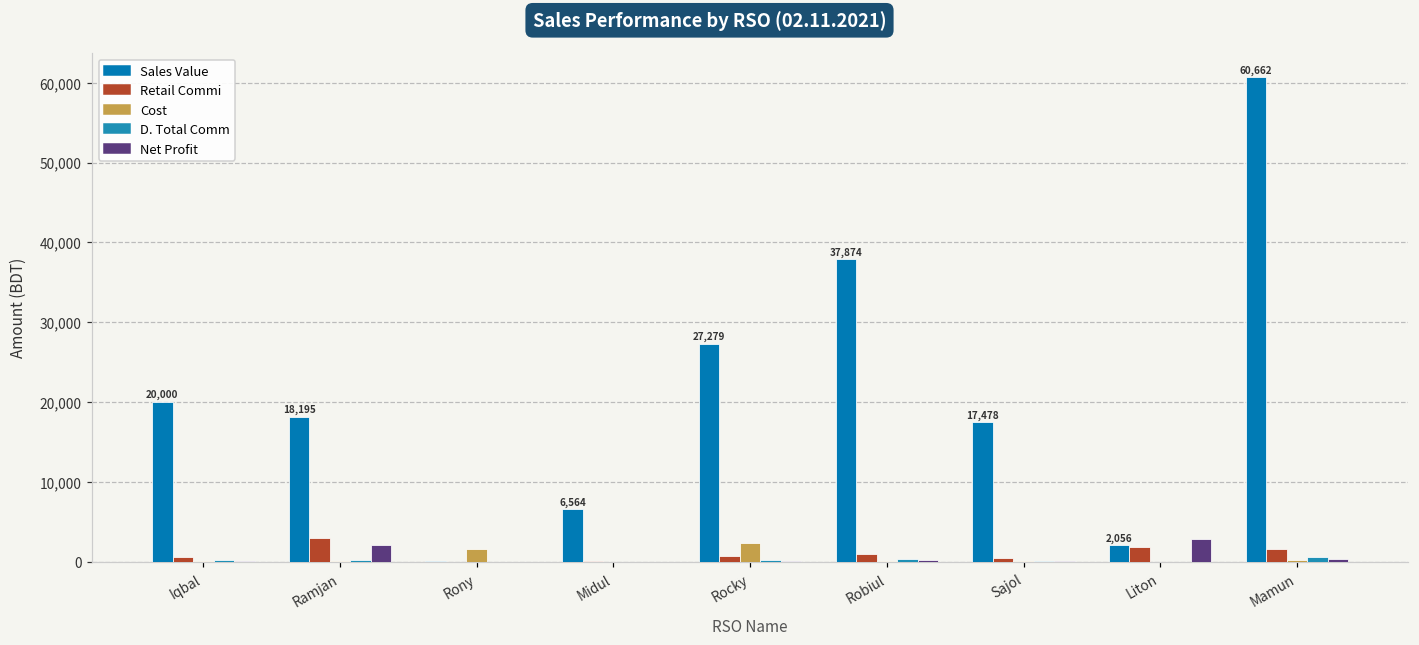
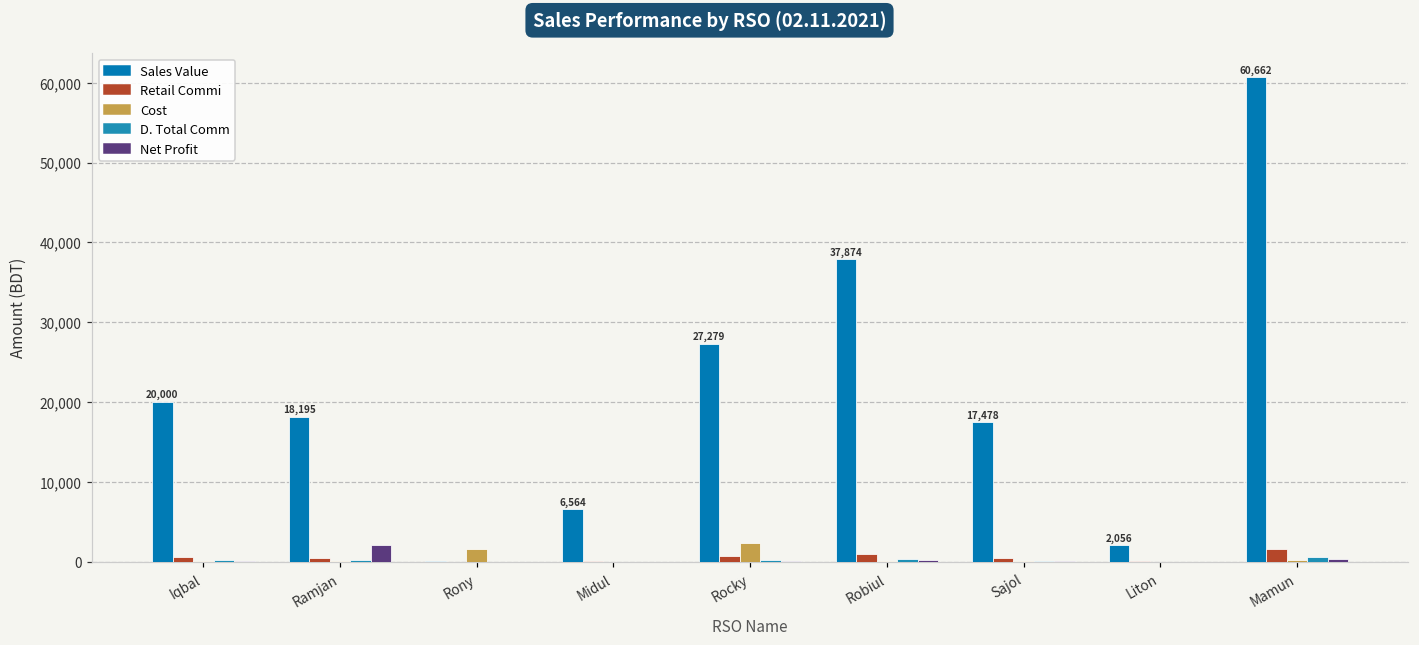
Retail Commi, Ramjan: 3,000 -> 1,000
Retail Commi, Liton: 2,000 -> 0
Net Profit, Liton: 3,000 -> 0
